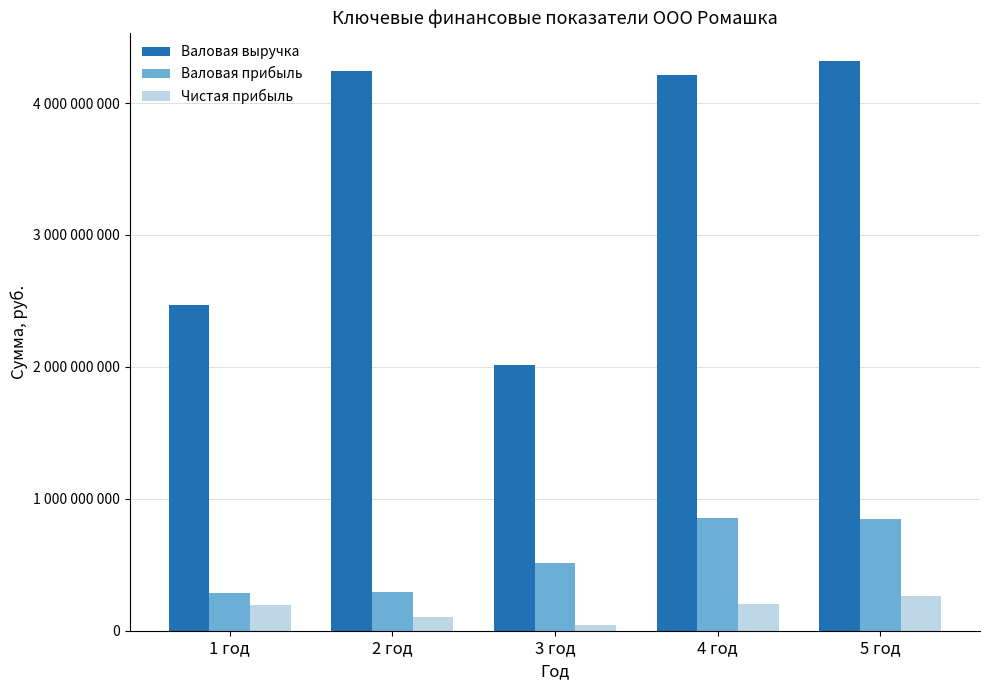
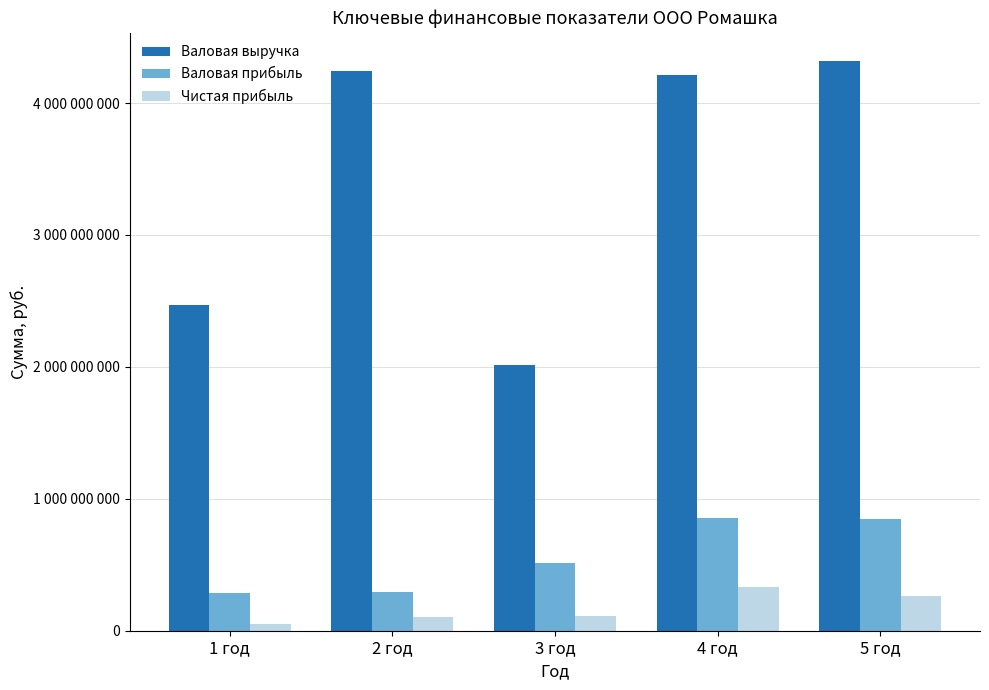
Чистая прибыль, 1 год: 200000000 -> 50000000
Чистая прибыль, 3 год: 50000000 -> 110000000
Чистая прибыль, 4 год: 200000000 -> 330000000
